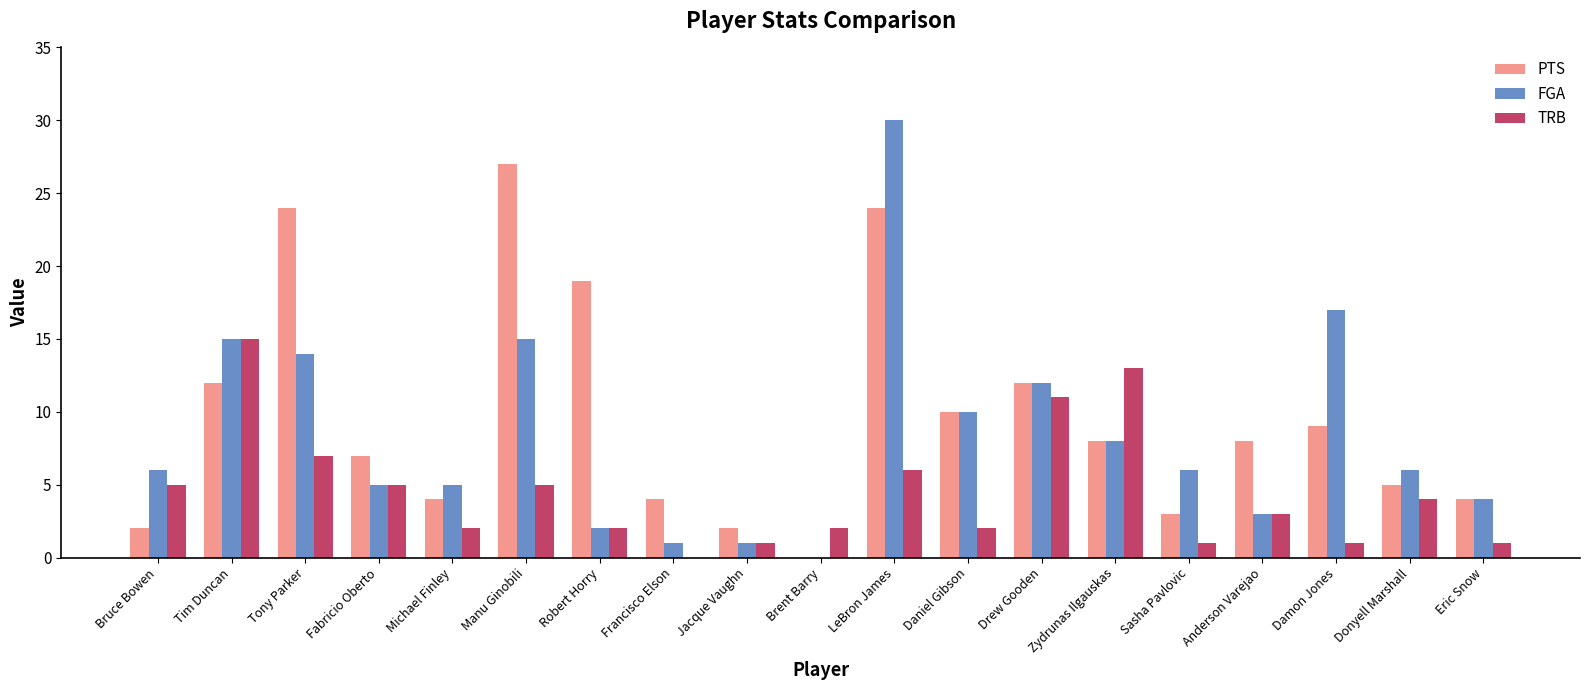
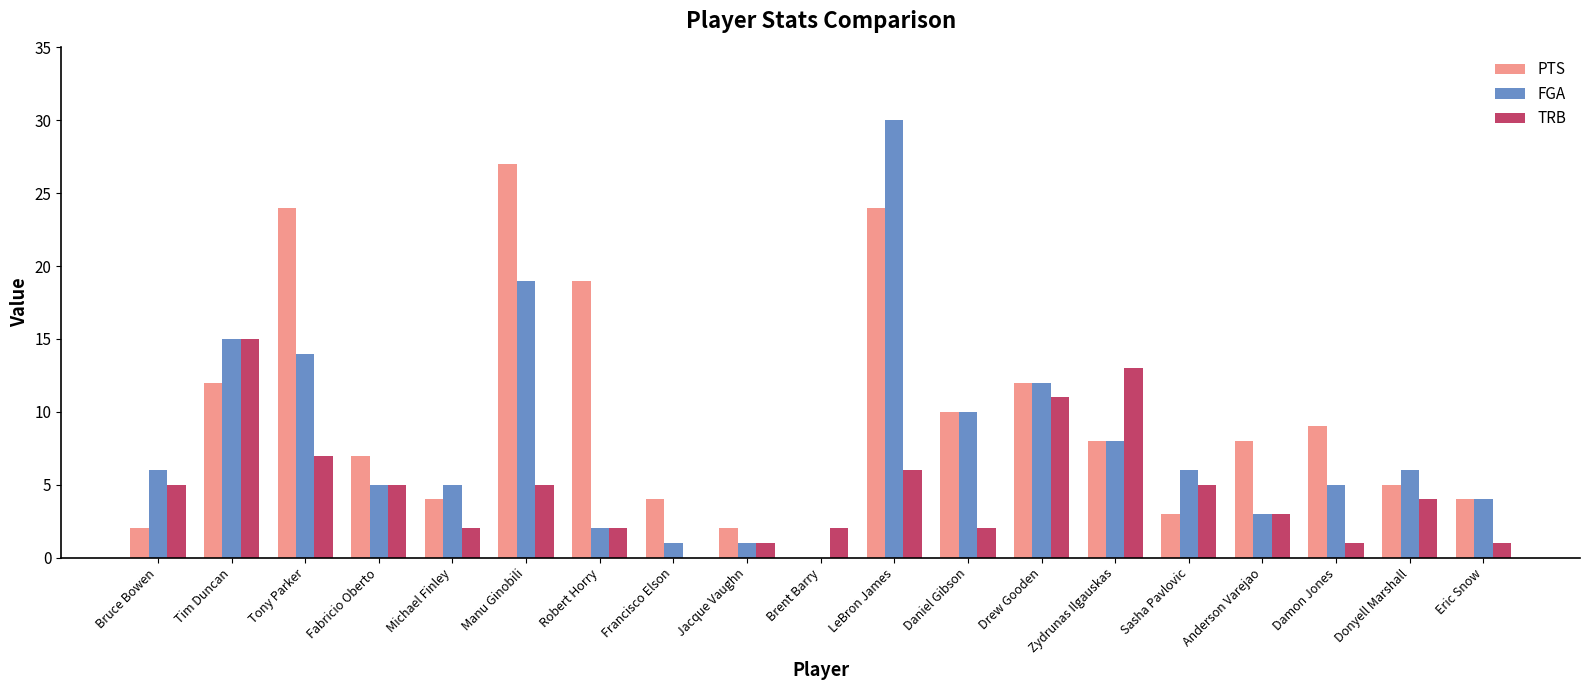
FGA, Manu Ginobili: 15 -> 19
TRB, Sasha Pavlovic: 1 -> 5
FGA, Damon Jones: 17 -> 5
